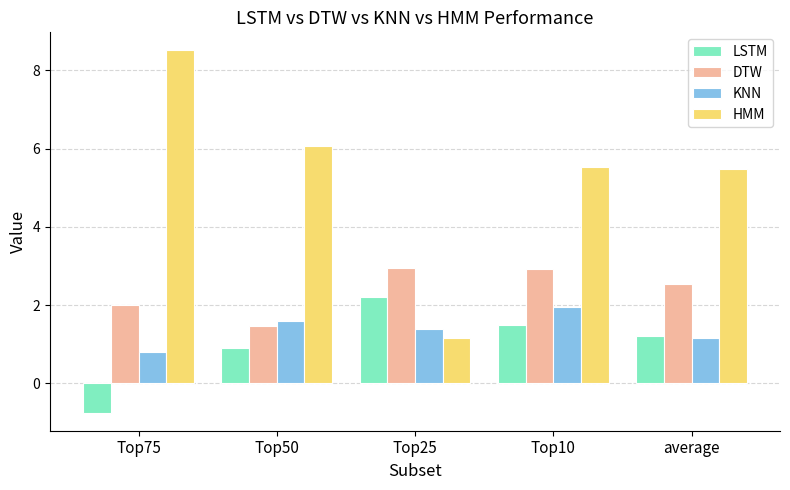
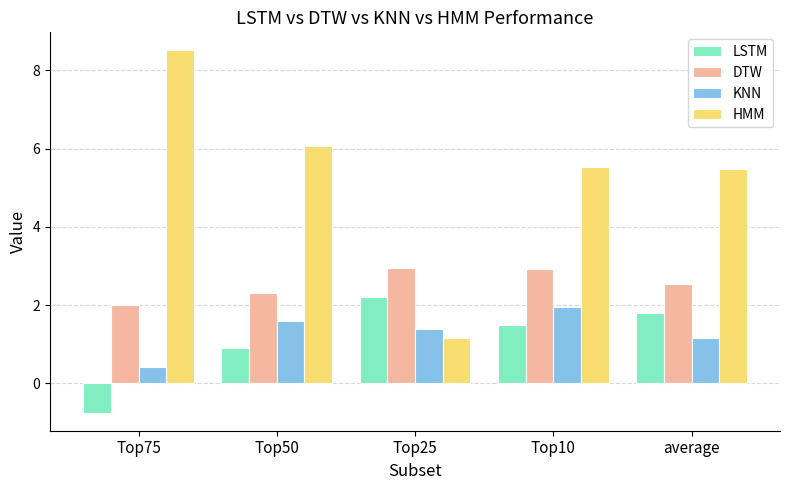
KNN, Top75: 0.8 -> 0.4
DTW, Top50: 1.5 -> 2.3
LSTM, average: 1.2 -> 1.8
